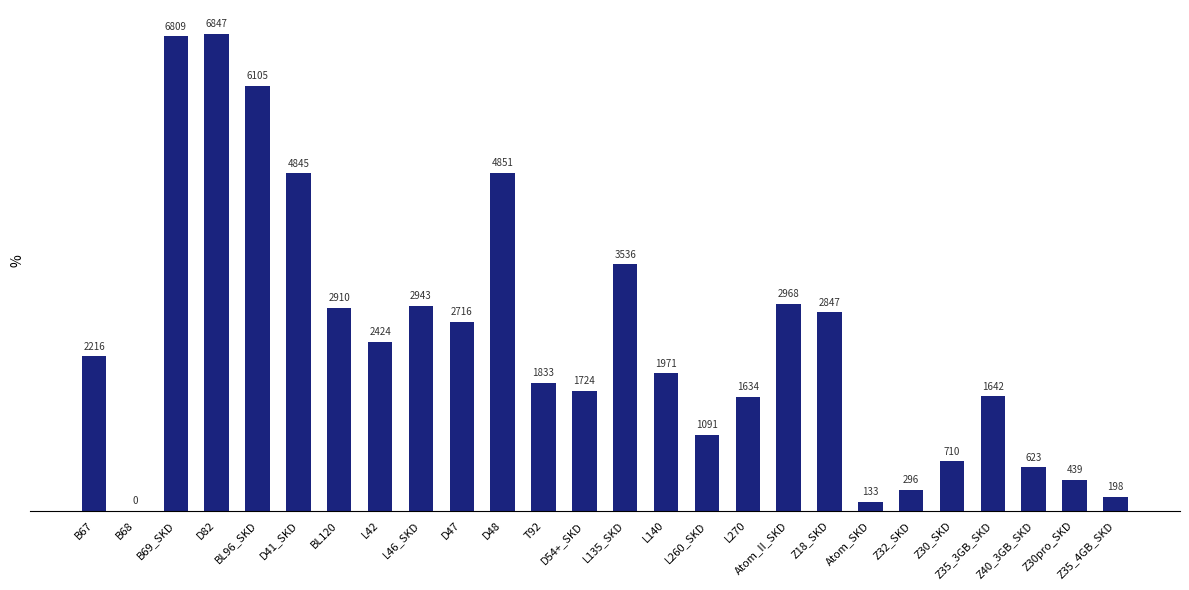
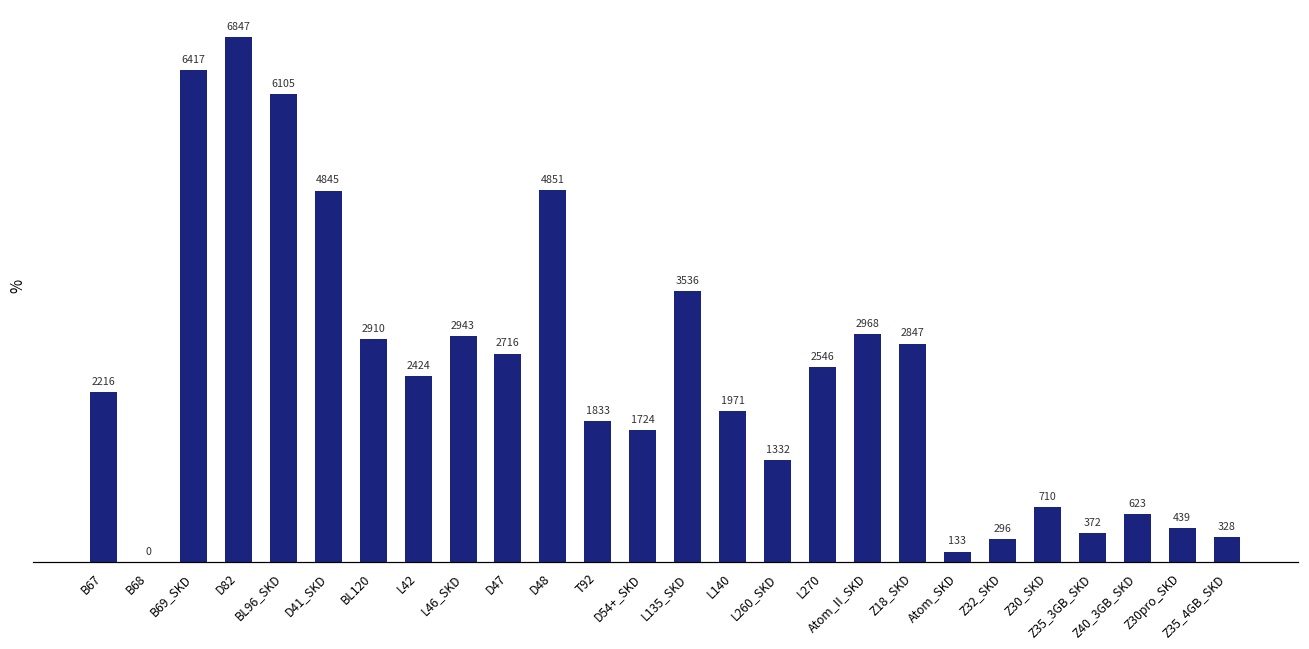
B69_SKD: 6809 -> 6417
L260_SKD: 1091 -> 1332
L270: 1634 -> 2546
Z35_3GB_SKD: 1642 -> 372
Z35_4GB_SKD: 198 -> 328
